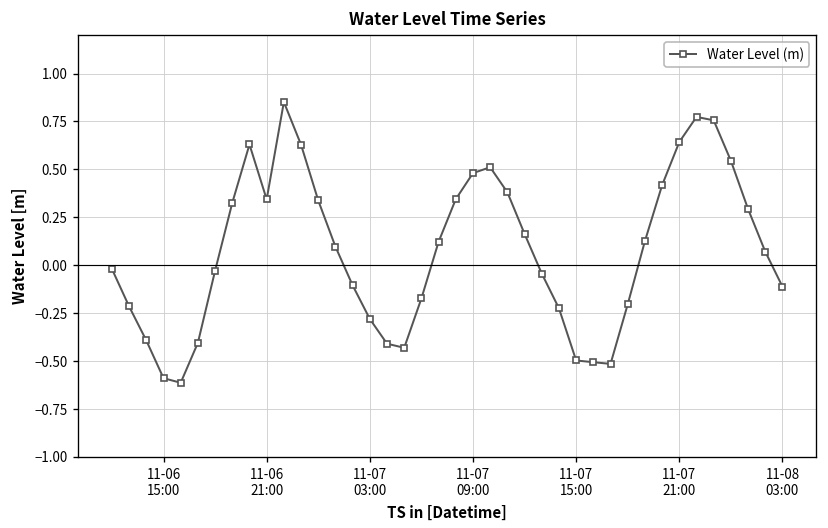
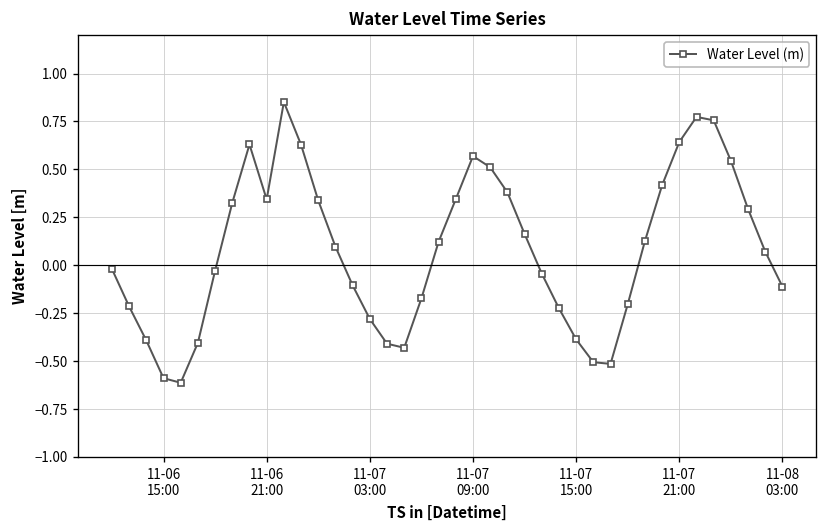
11-07 09:00: 0.48 -> 0.57
11-07 15:00: -0.50 -> -0.39
